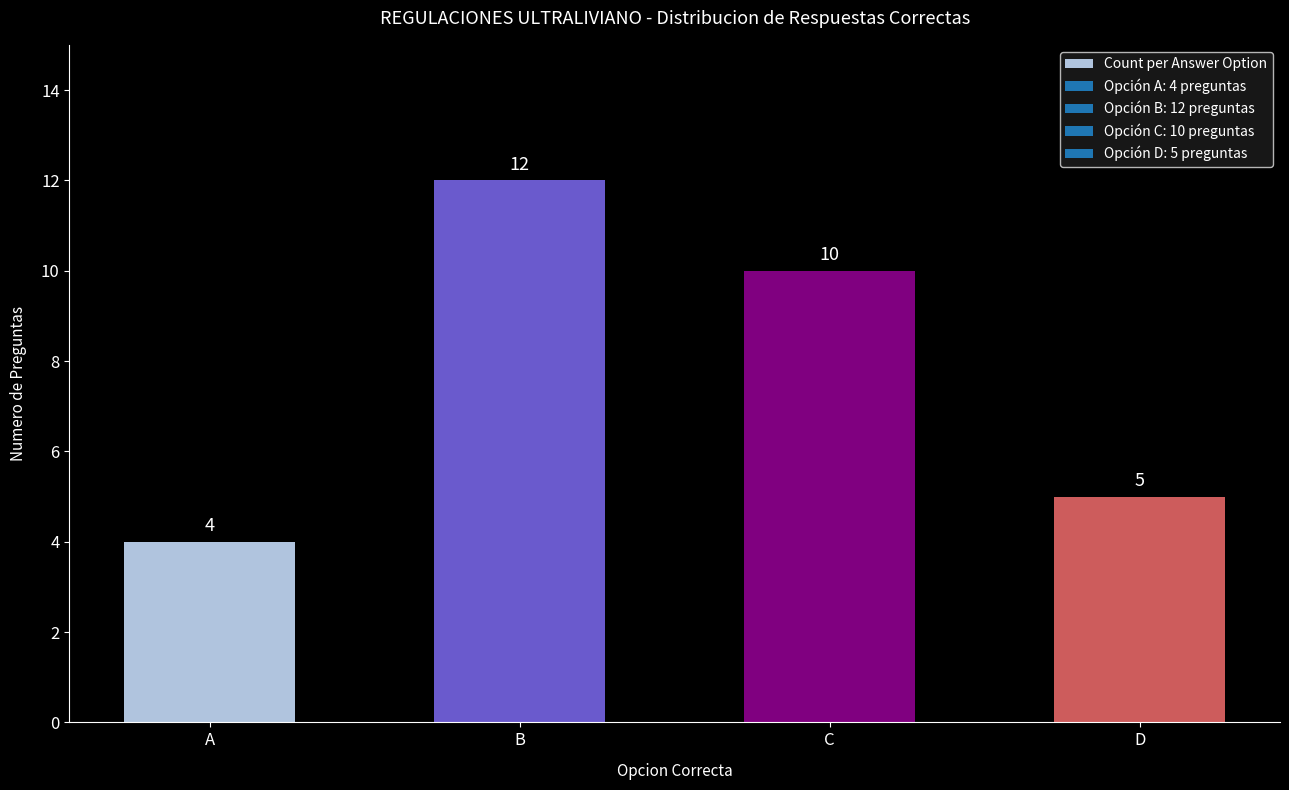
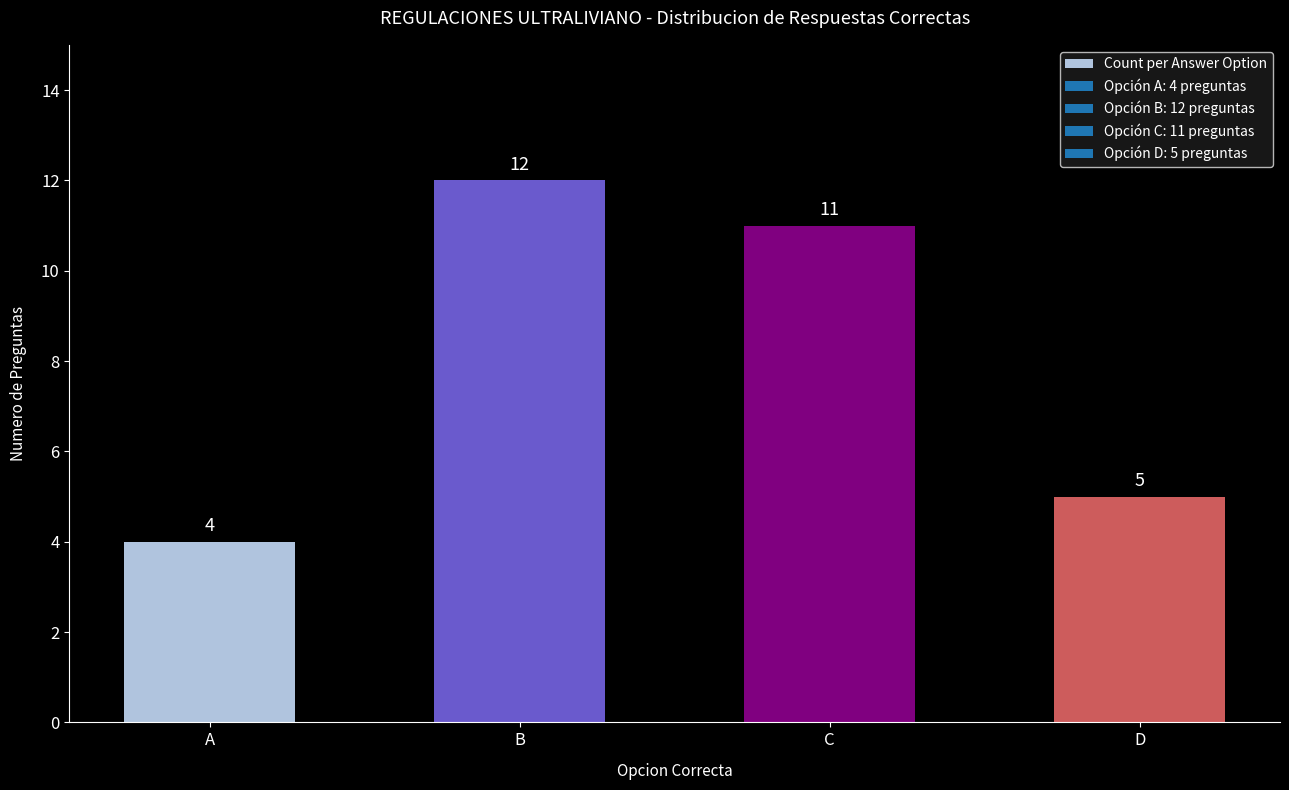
C: 10 -> 11
